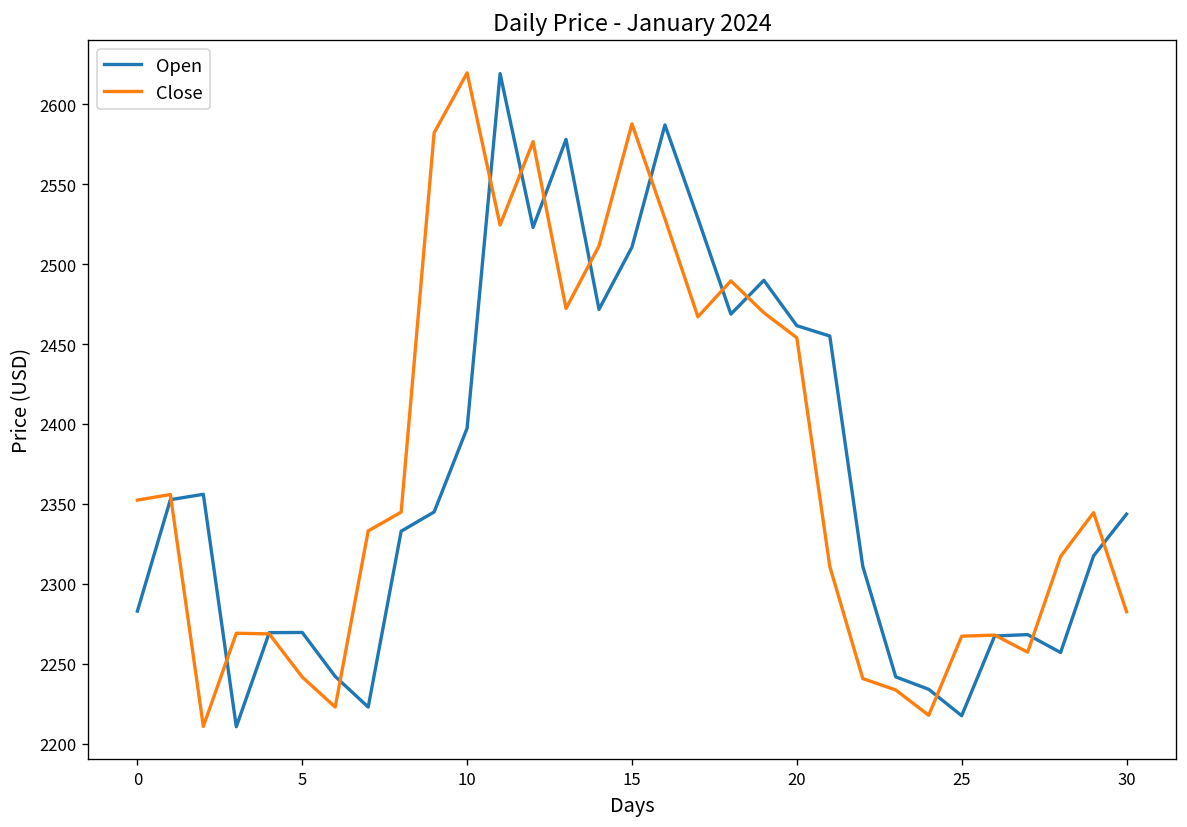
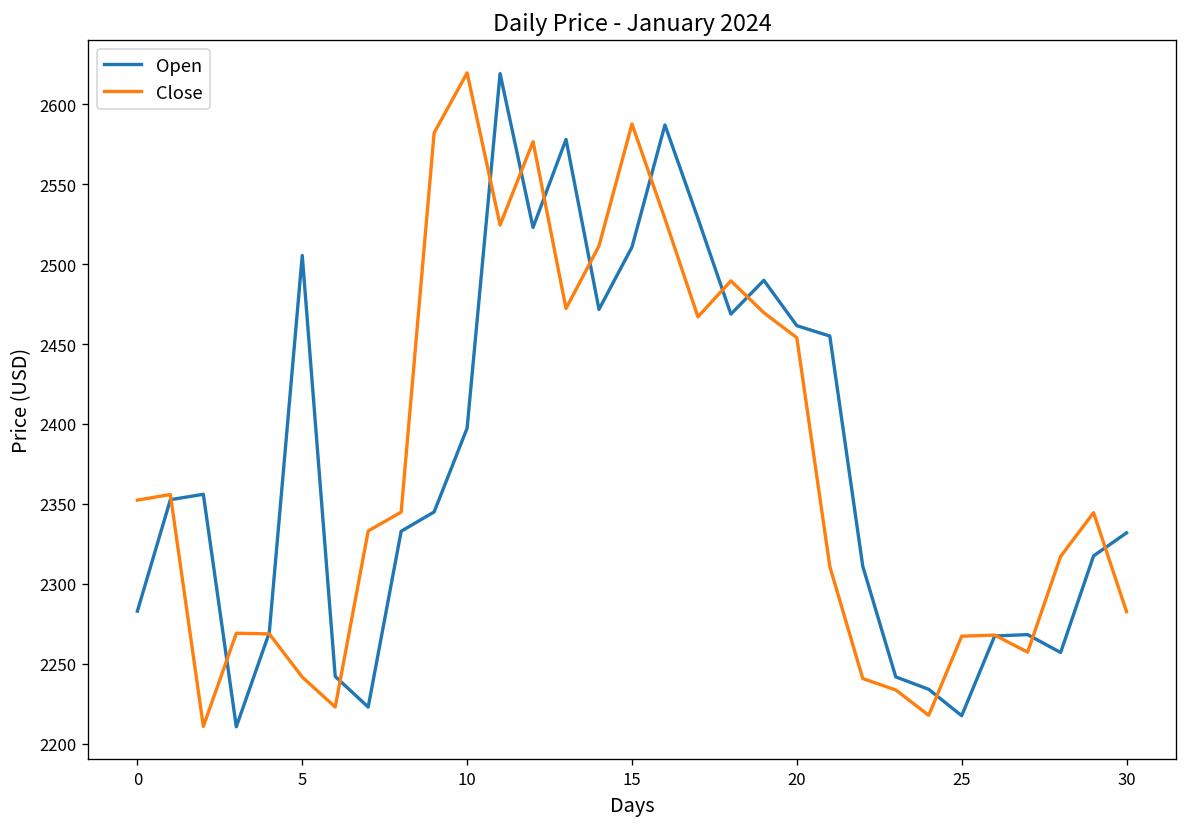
Open, 5: 2270 -> 2505
Open, 30: 2344 -> 2332
